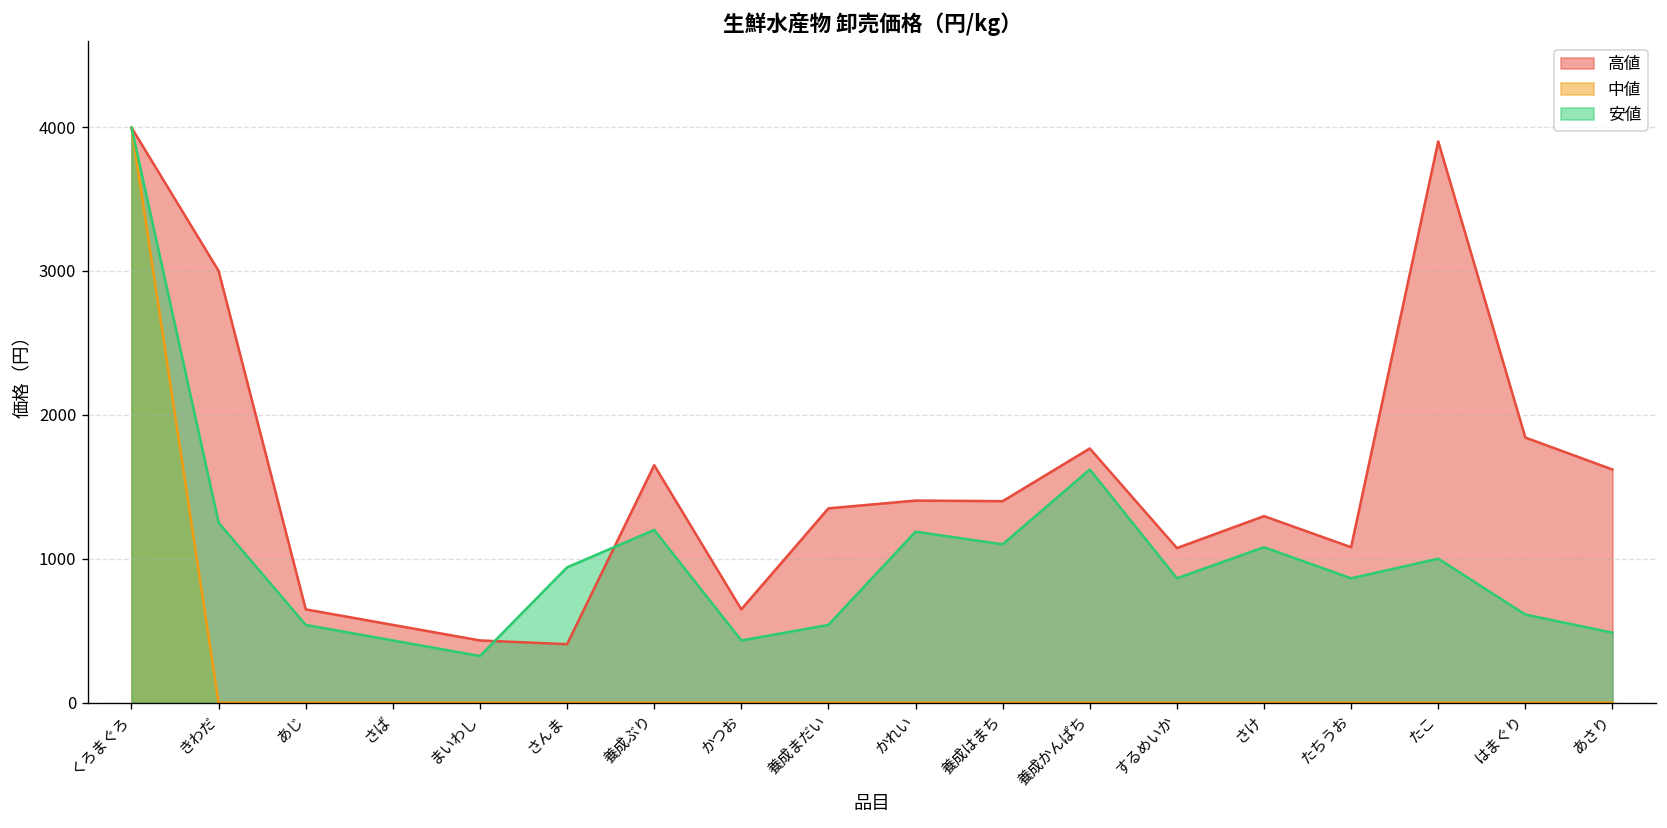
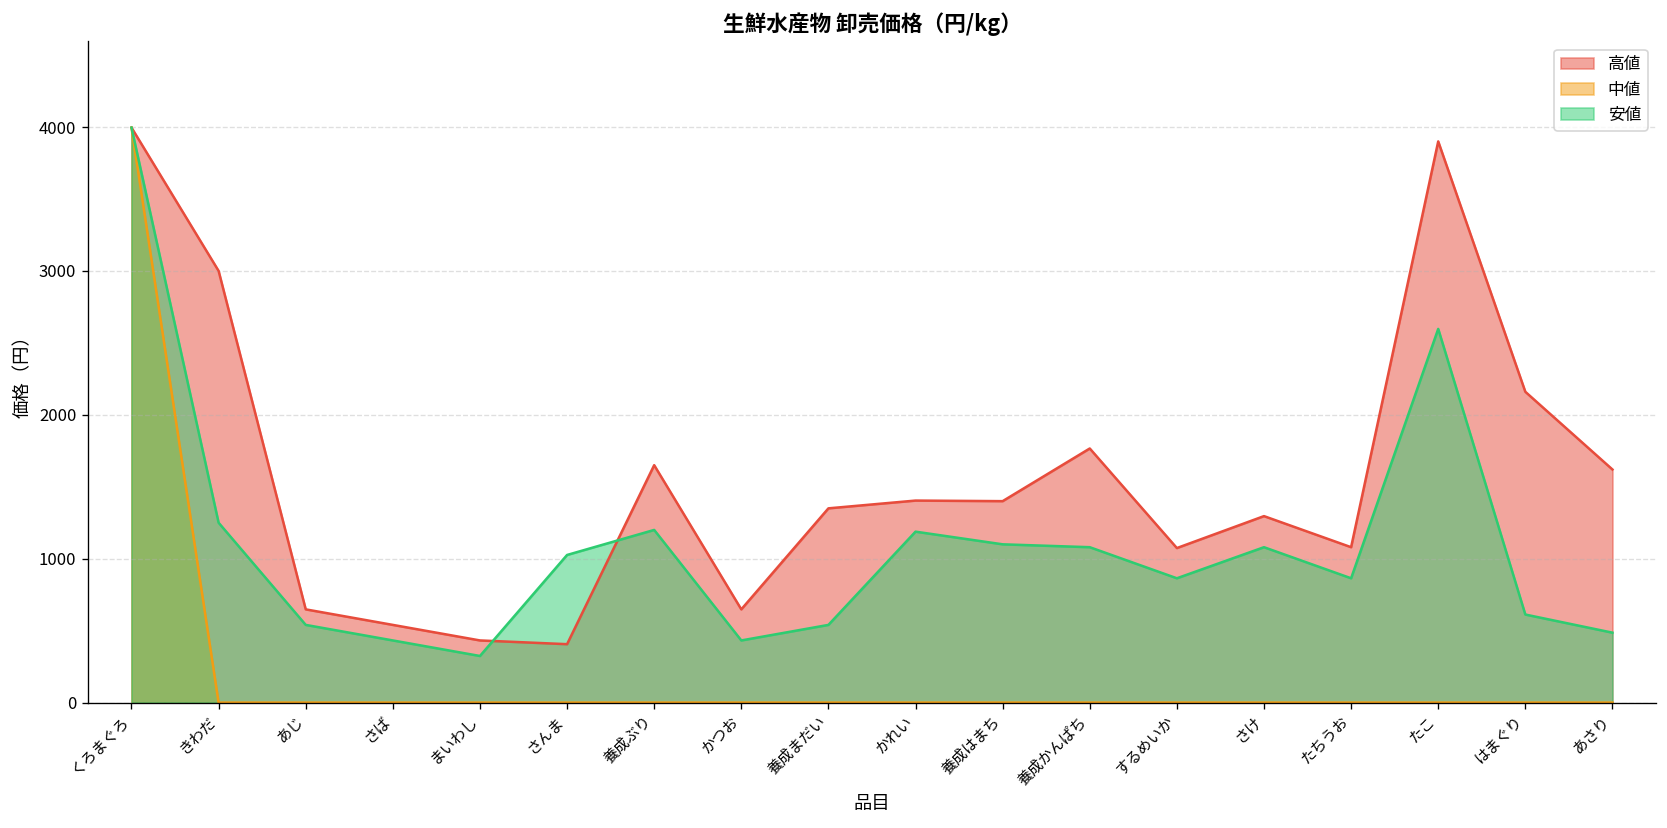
安値, さんま: 940 -> 1030
安値, 養成かんぱち: 1620 -> 1080
安値, たこ: 1000 -> 2600
高値, はまぐり: 1840 -> 2160
